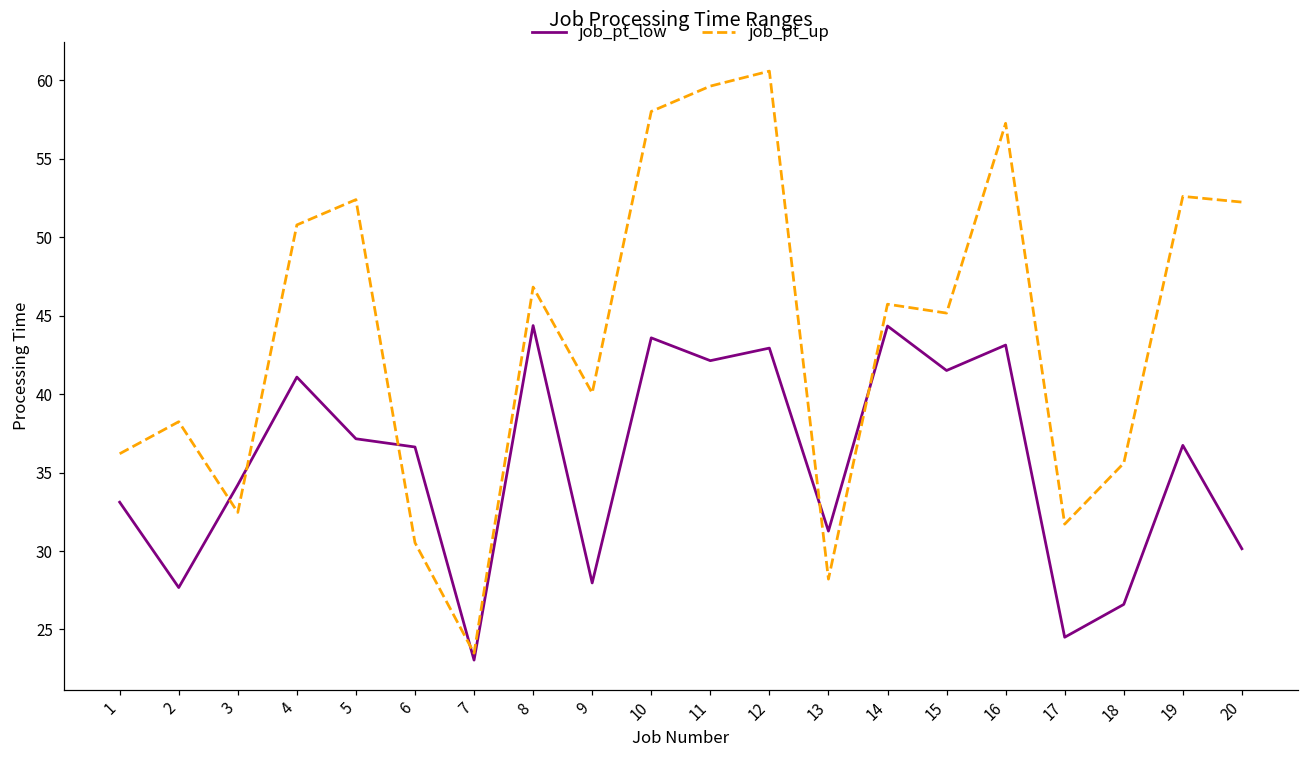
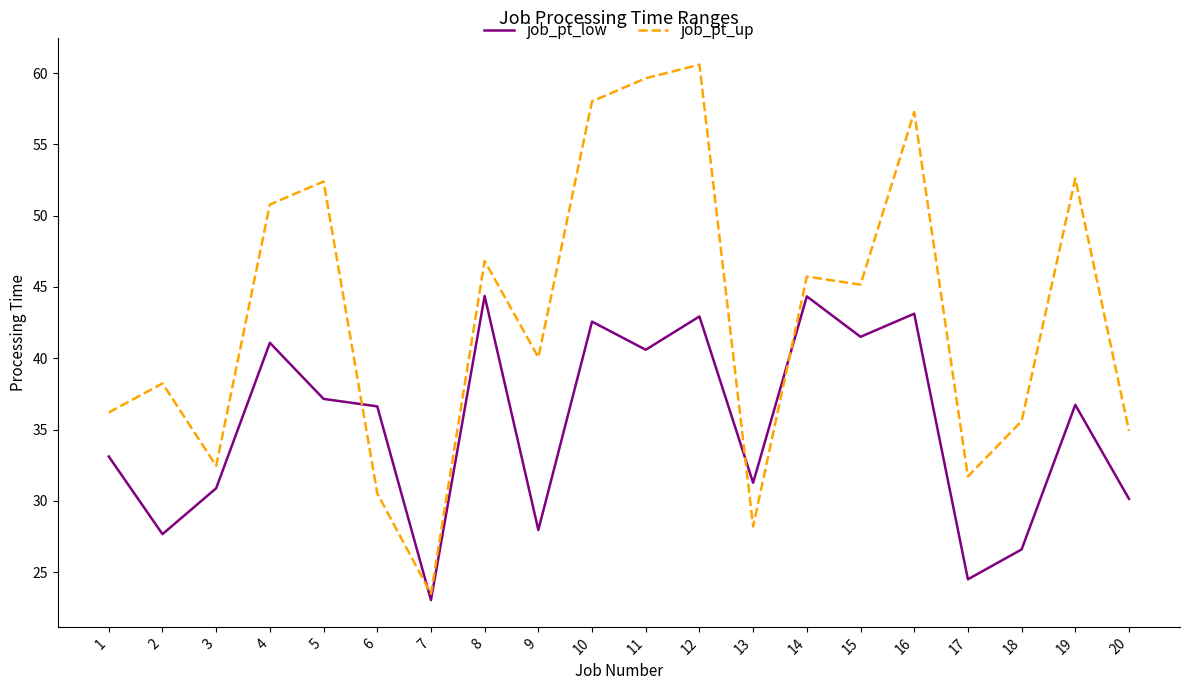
job_pt_low, 3: 34.2 -> 30.9
job_pt_low, 10: 43.6 -> 42.6
job_pt_low, 11: 42.1 -> 40.6
job_pt_up, 20: 52.2 -> 34.9
